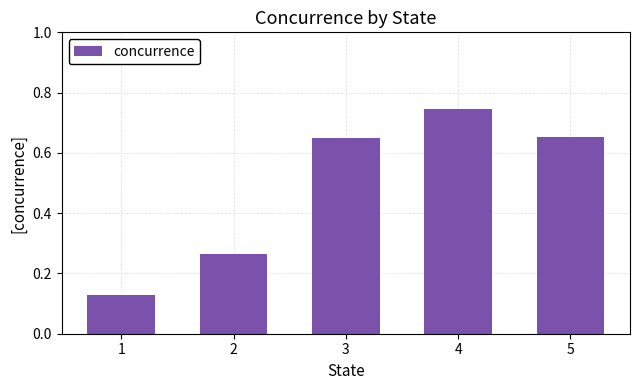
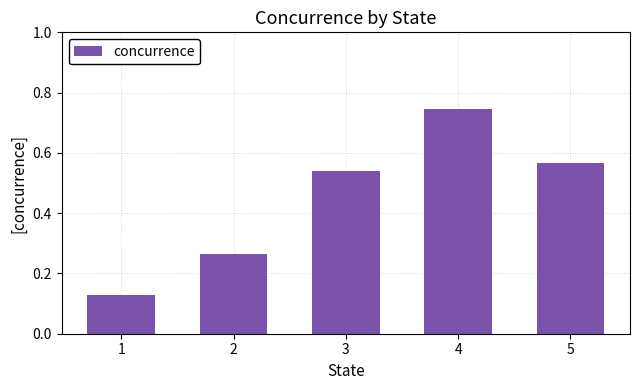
3: 0.65 -> 0.54
5: 0.65 -> 0.57
